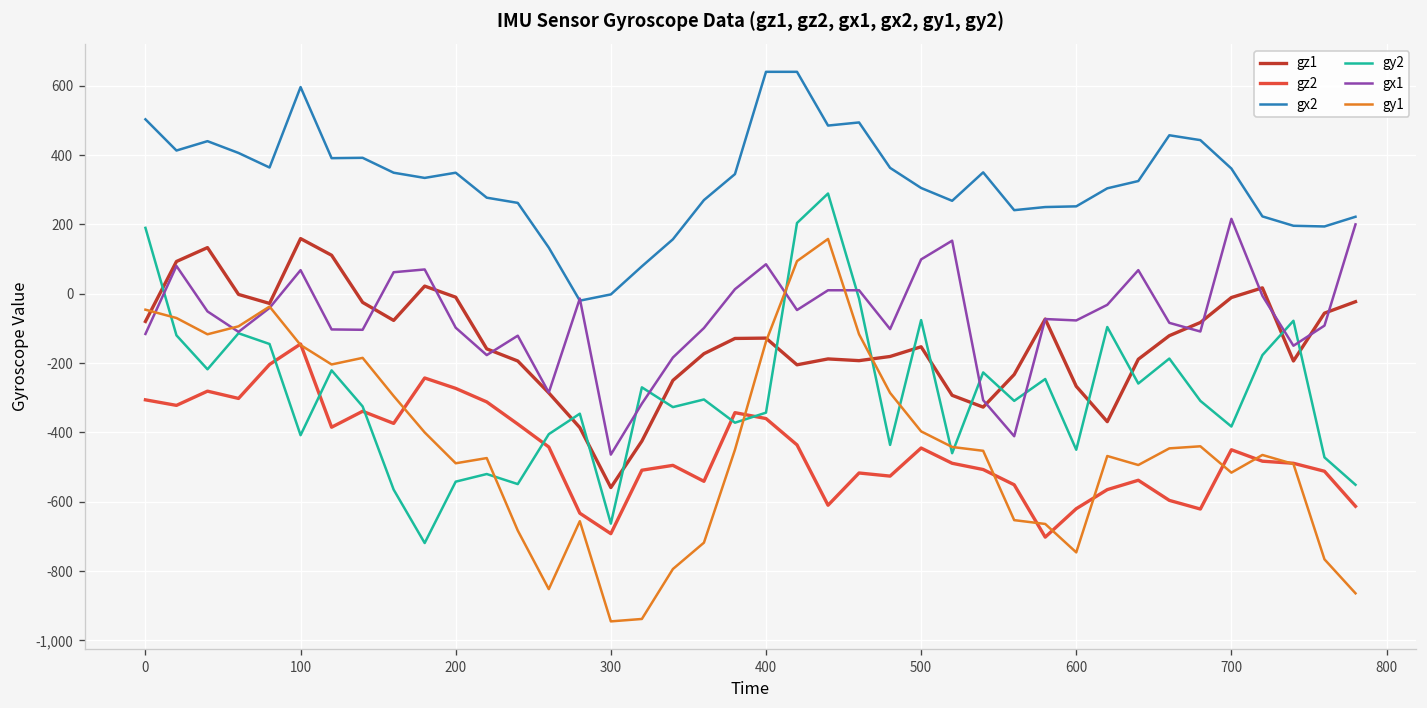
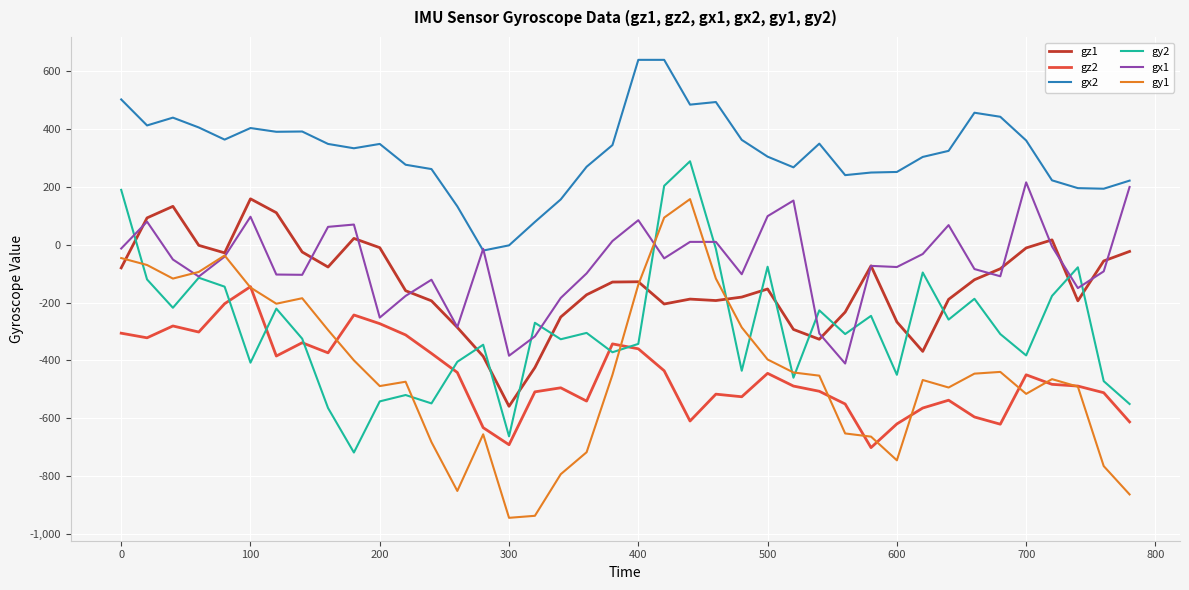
gx1, 0: -120 -> -10
gx2, 100: 600 -> 400
gx1, 100: 70 -> 100
gx1, 200: -100 -> -250
gx1, 300: -460 -> -380
